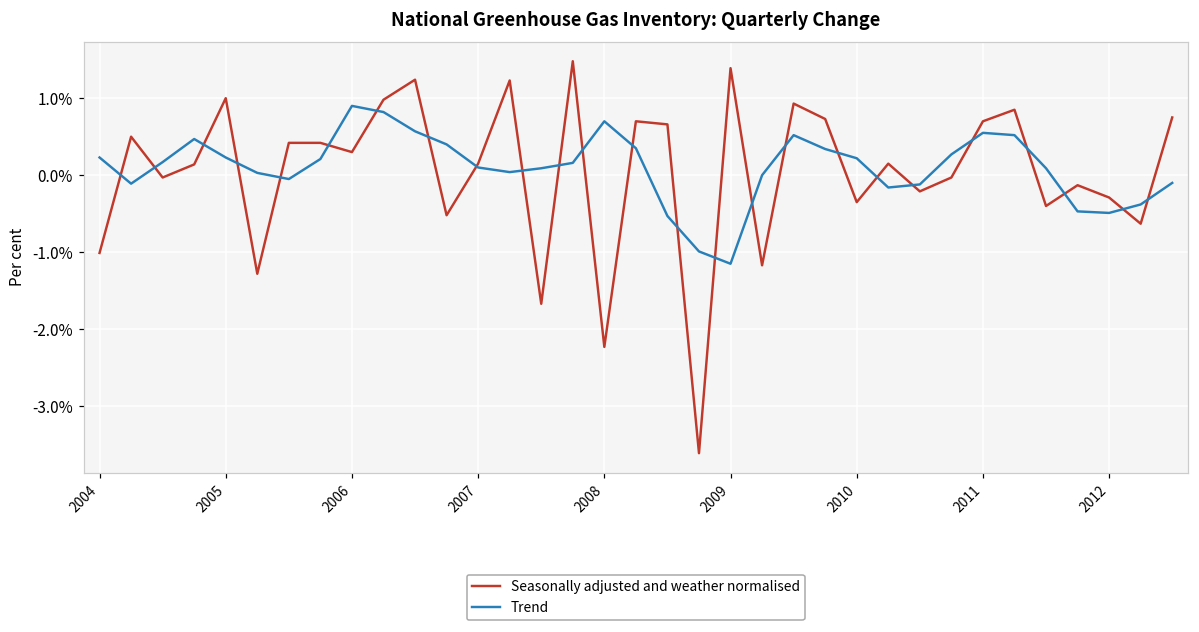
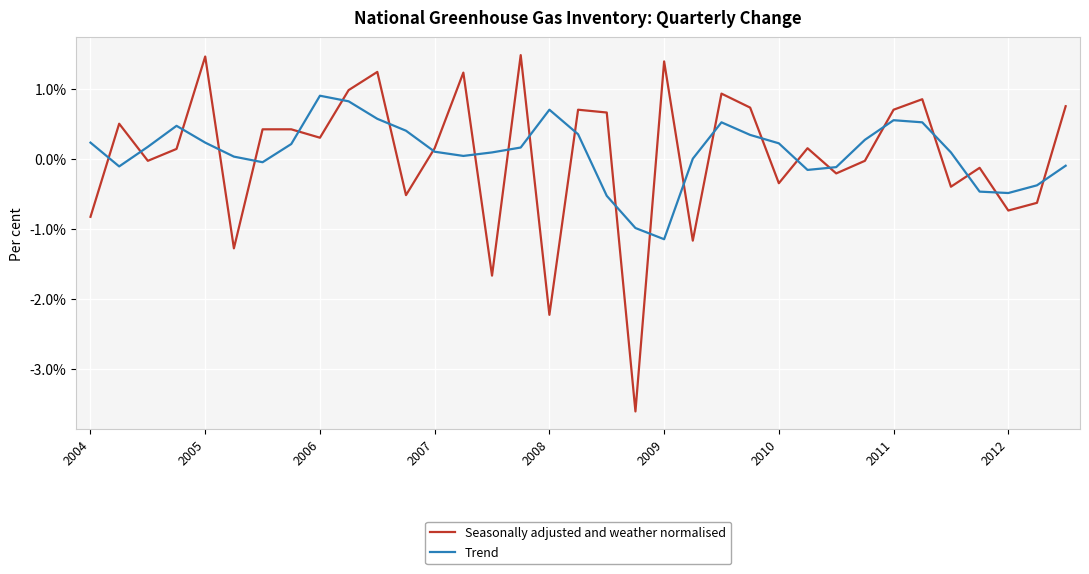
Seasonally adjusted and weather normalised, 2004: -1.0% -> -0.8%
Seasonally adjusted and weather normalised, 2005: 1.0% -> 1.5%
Seasonally adjusted and weather normalised, 2012: -0.3% -> -0.7%
